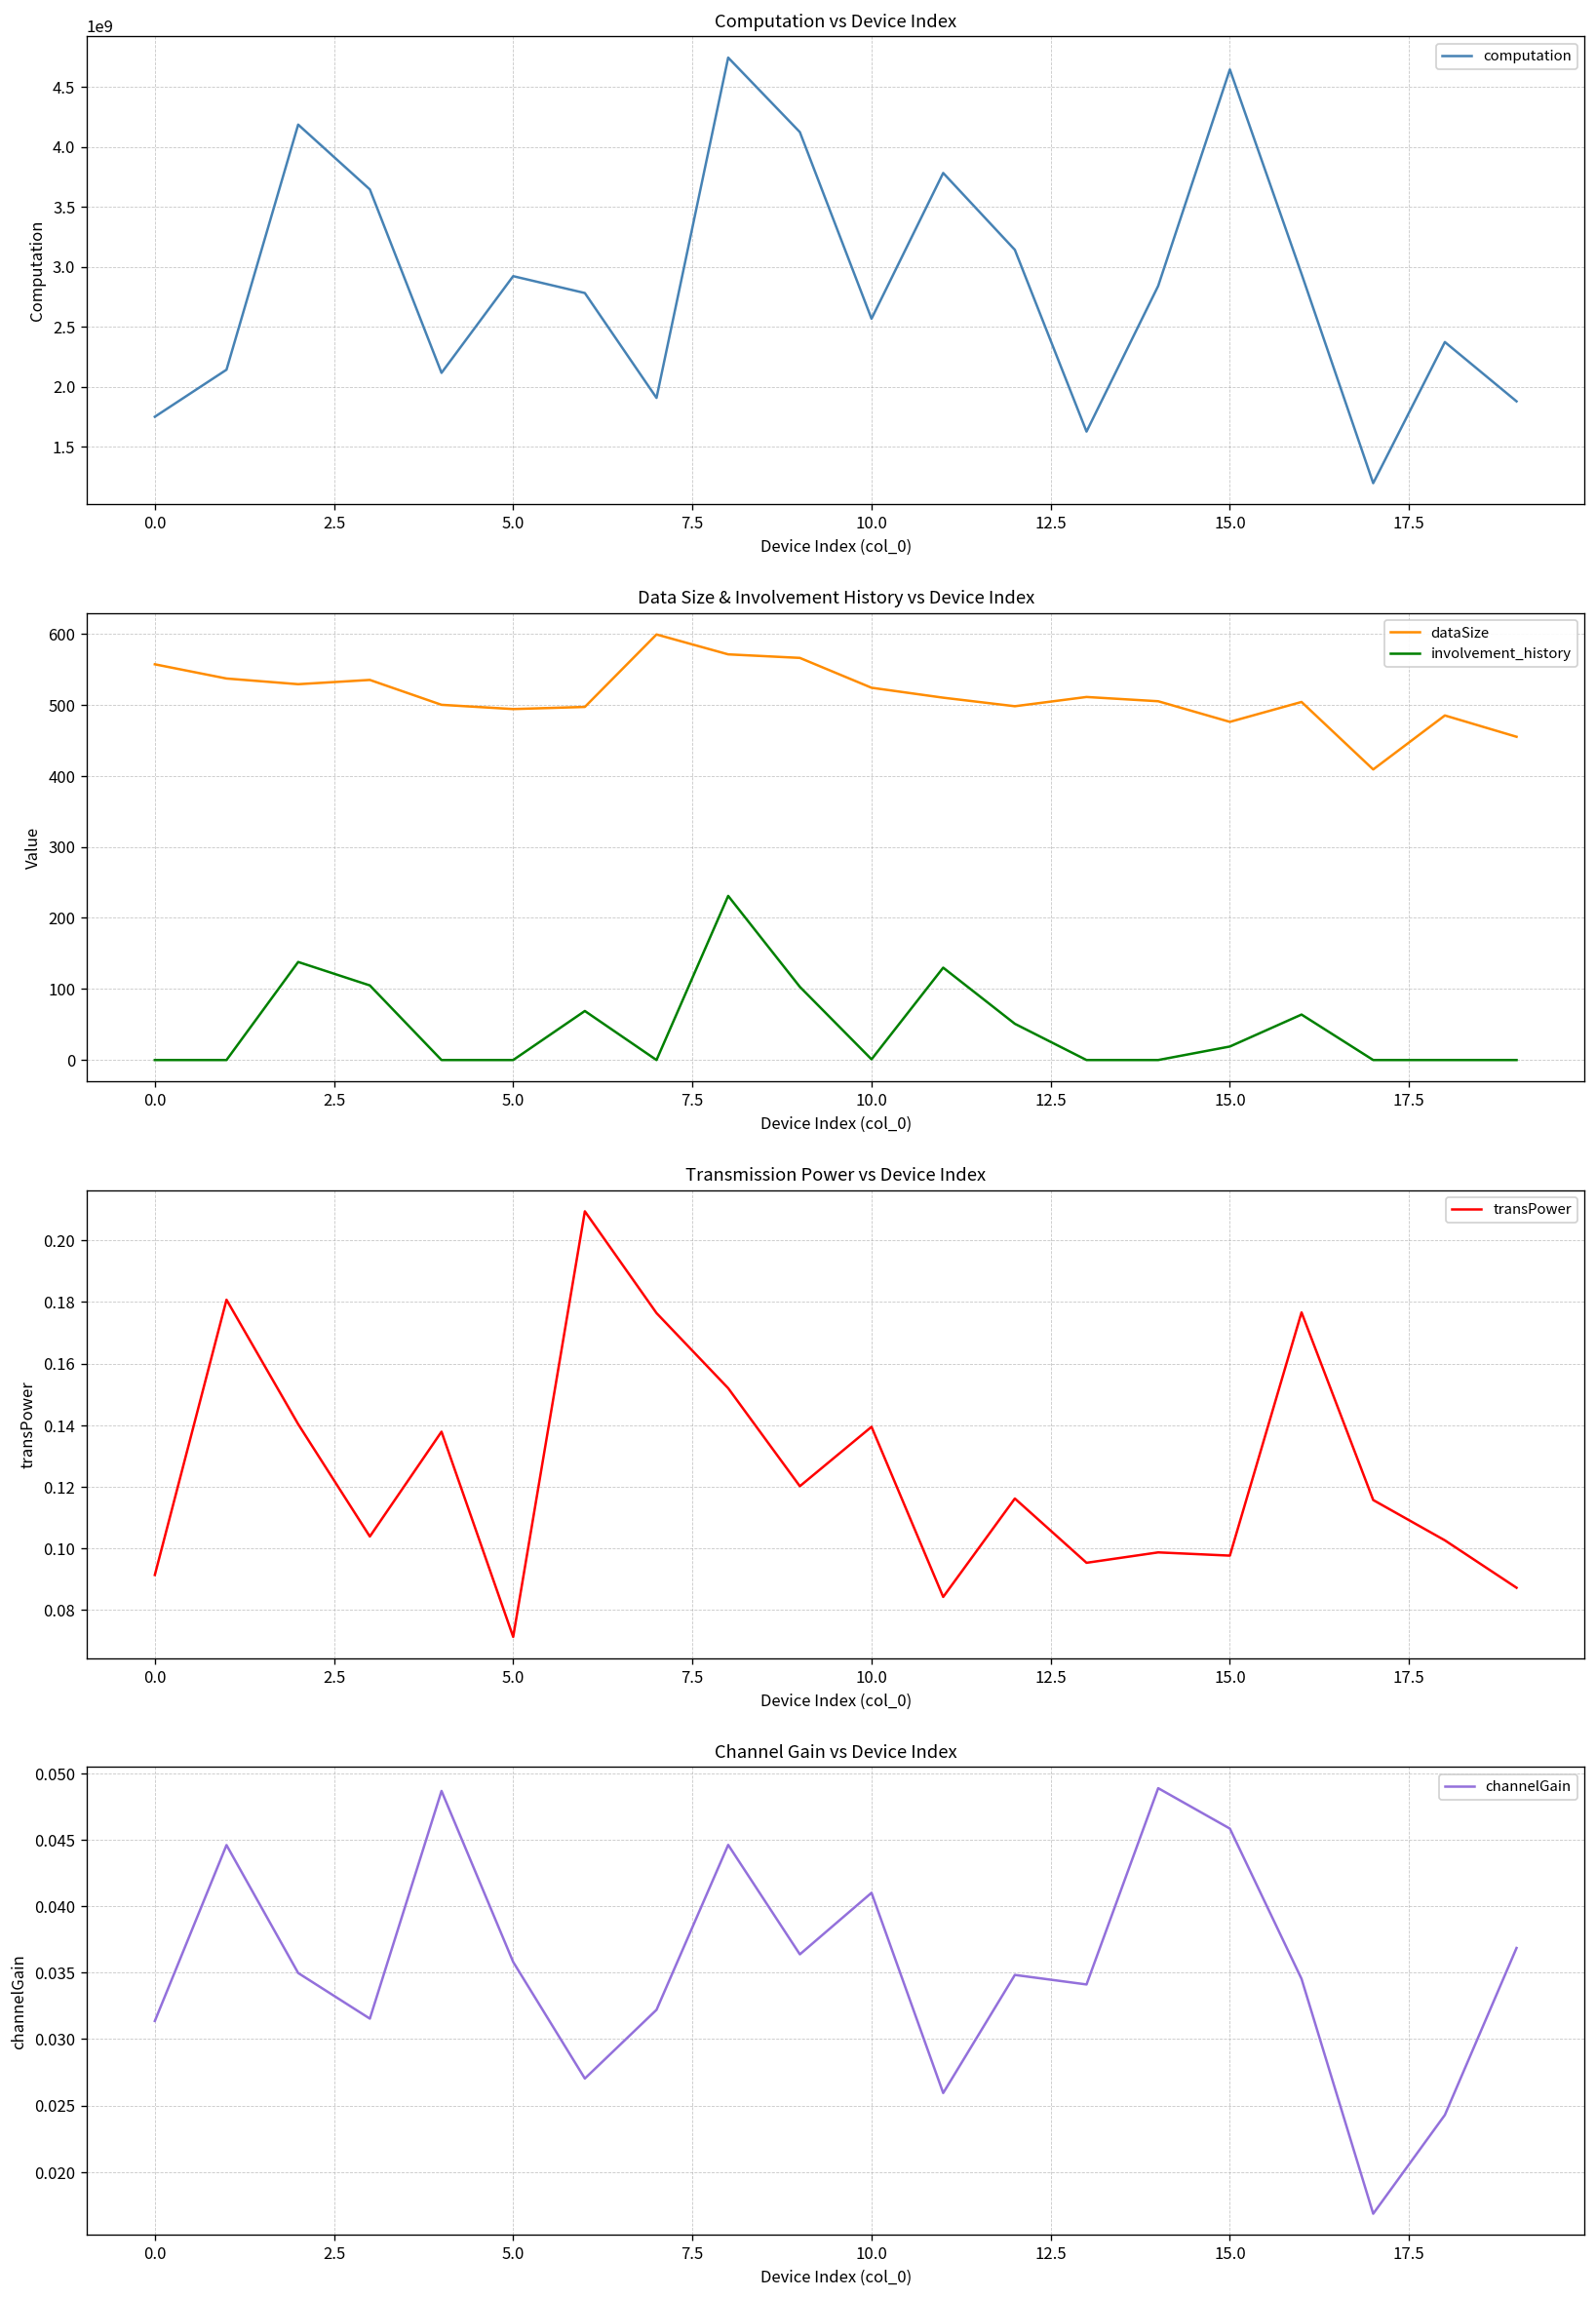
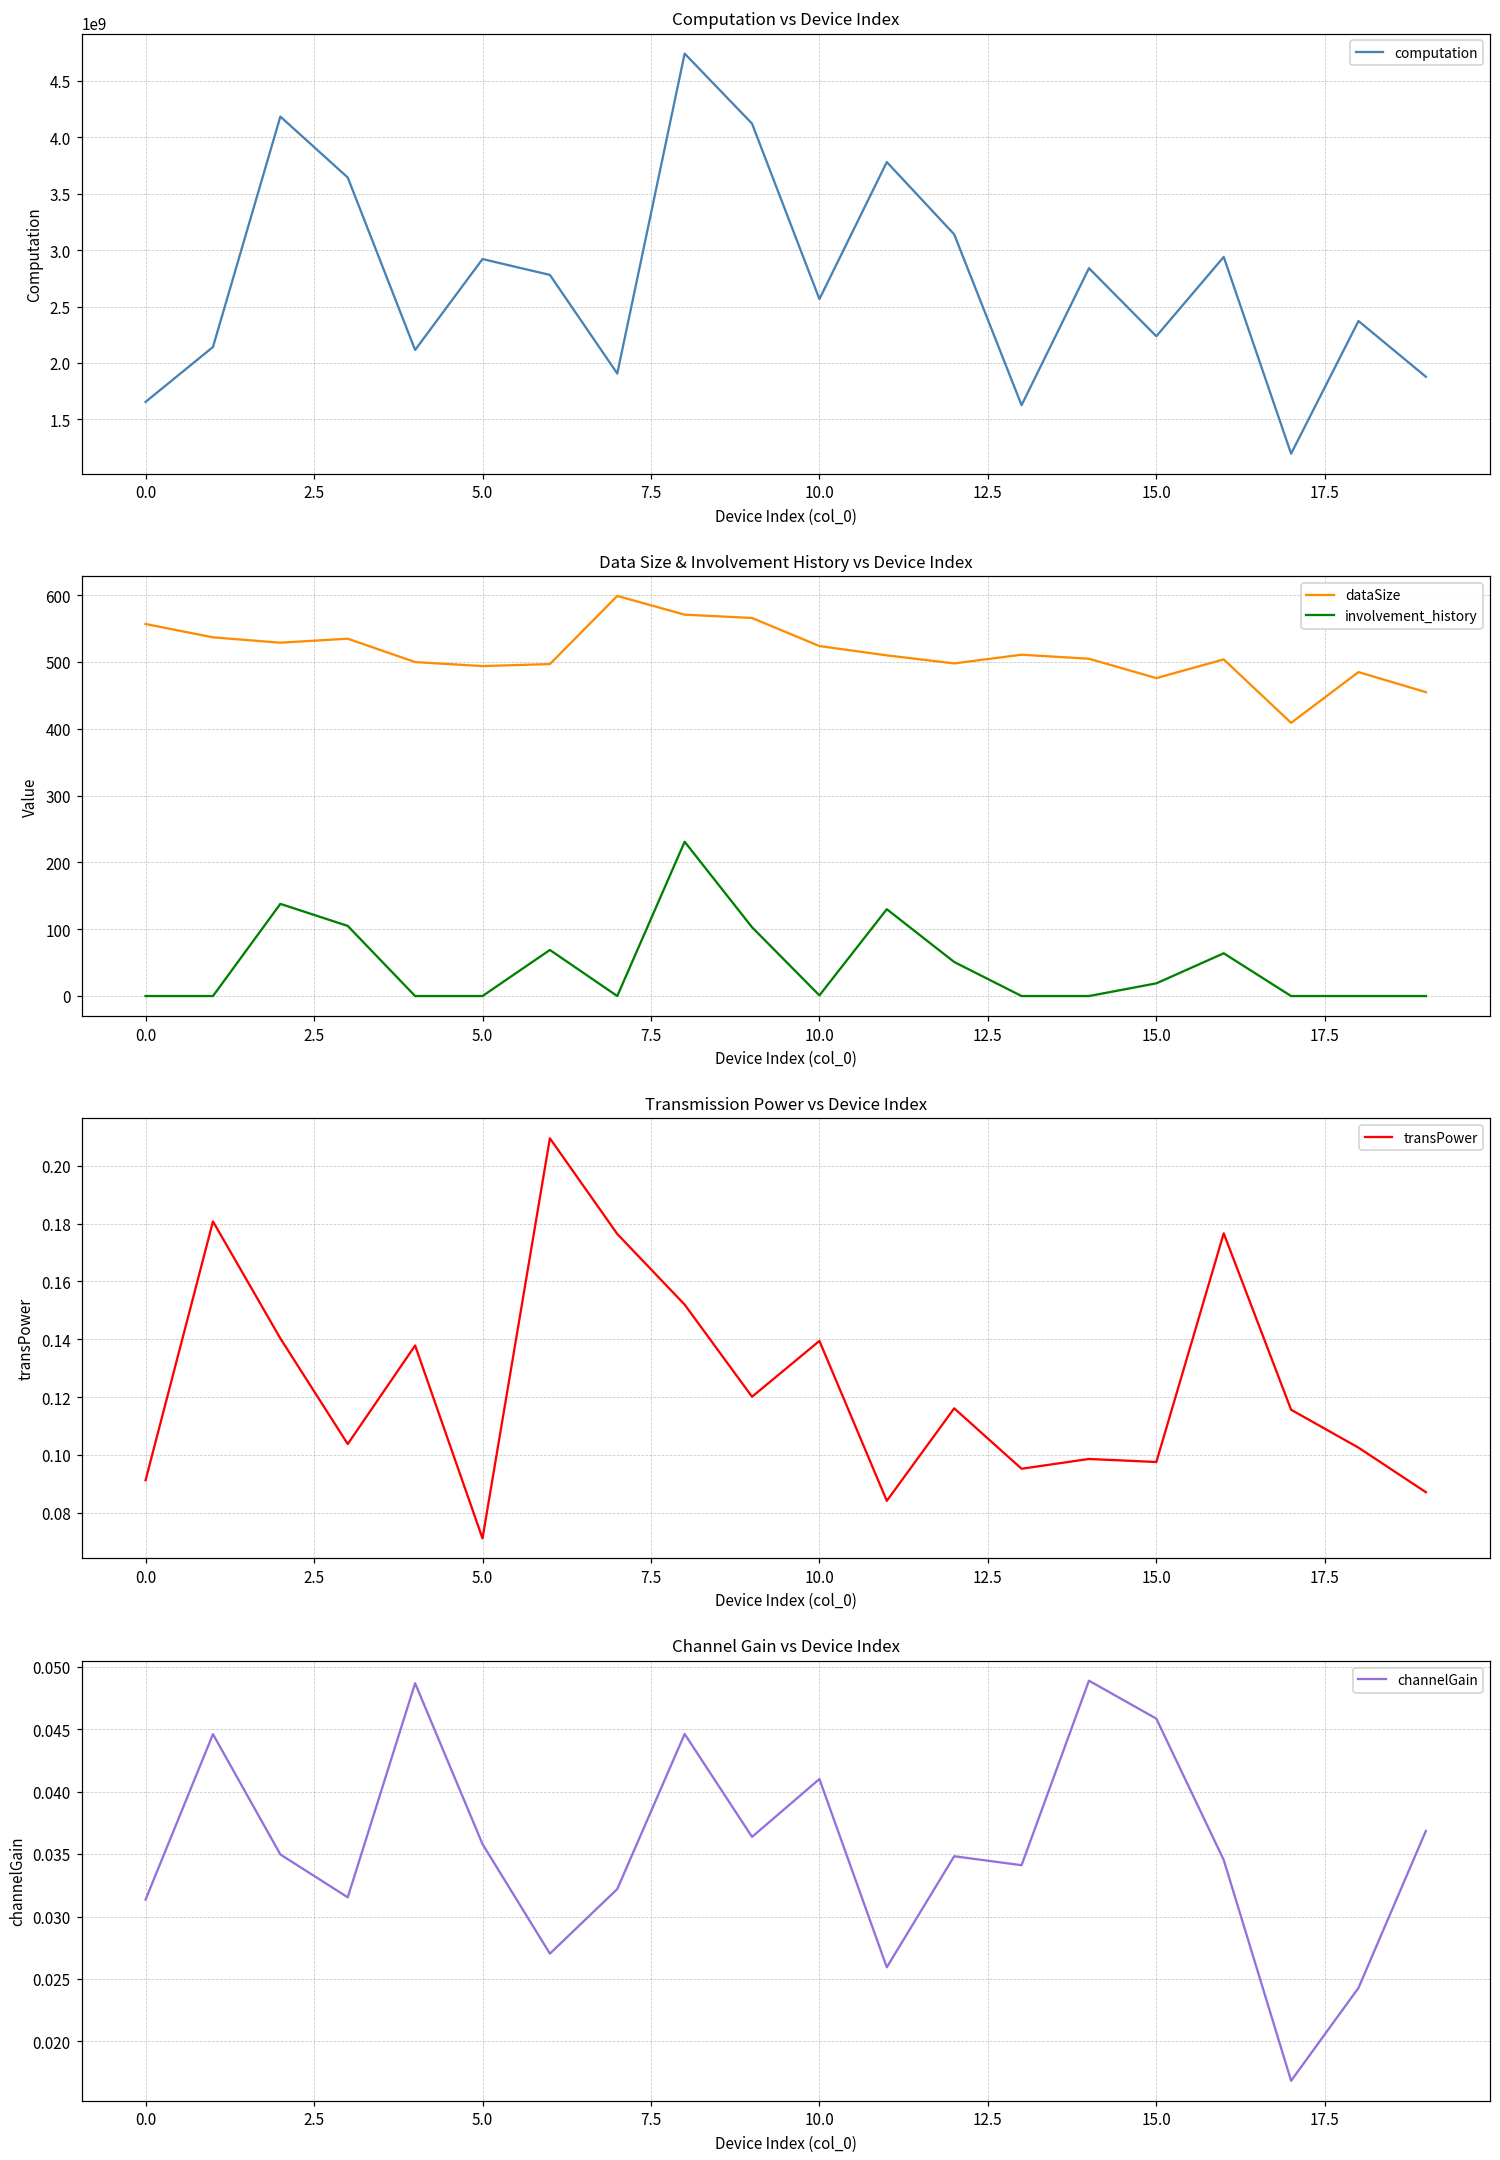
Computation vs Device Index, 0.0: 1750000000 -> 1650000000
Computation vs Device Index, 15.0: 4640000000 -> 2240000000
